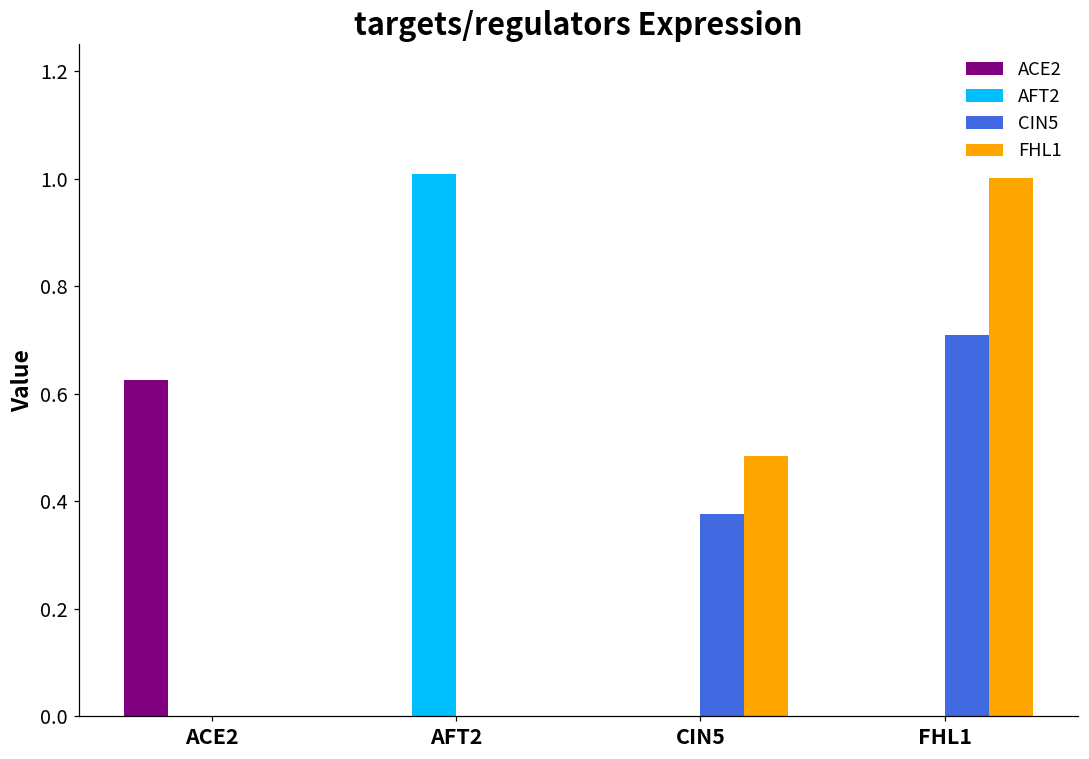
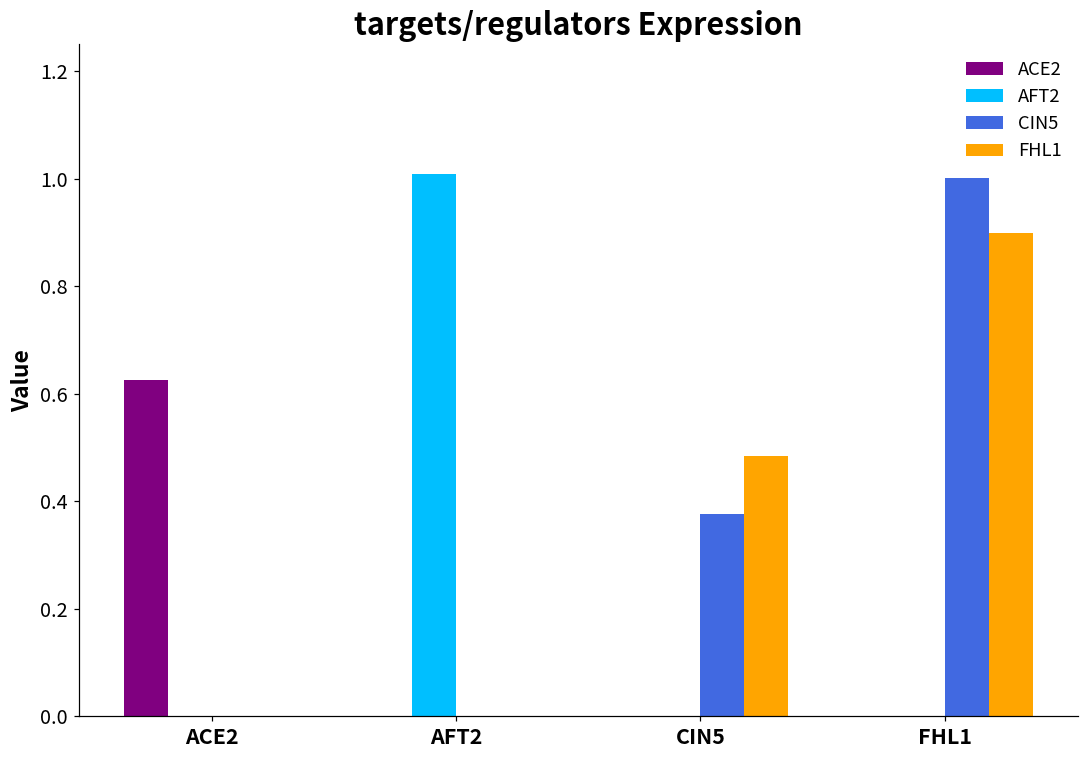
CIN5, FHL1: 0.71 -> 1.00
FHL1, FHL1: 1.00 -> 0.90
